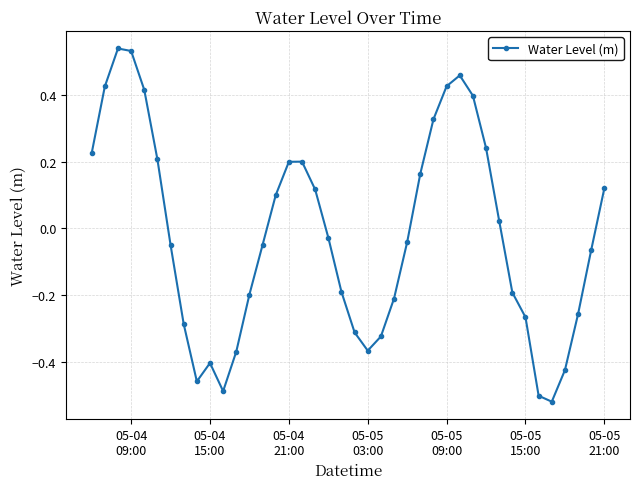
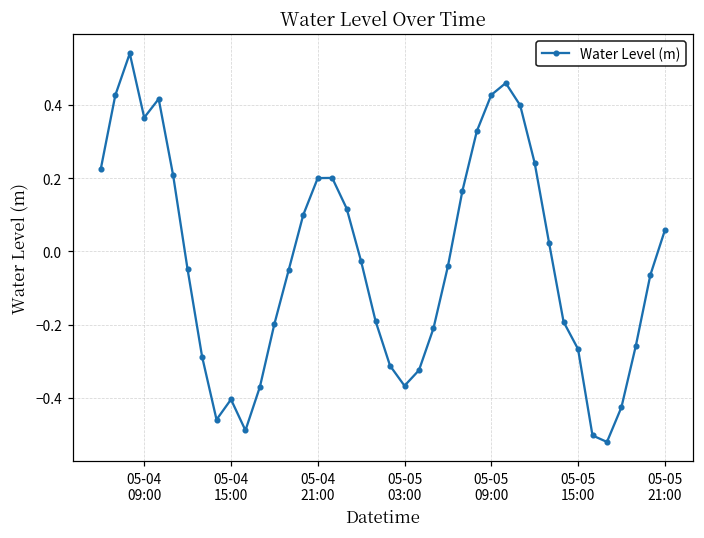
05-04 09:00: 0.53 -> 0.37
05-05 21:00: 0.12 -> 0.06
